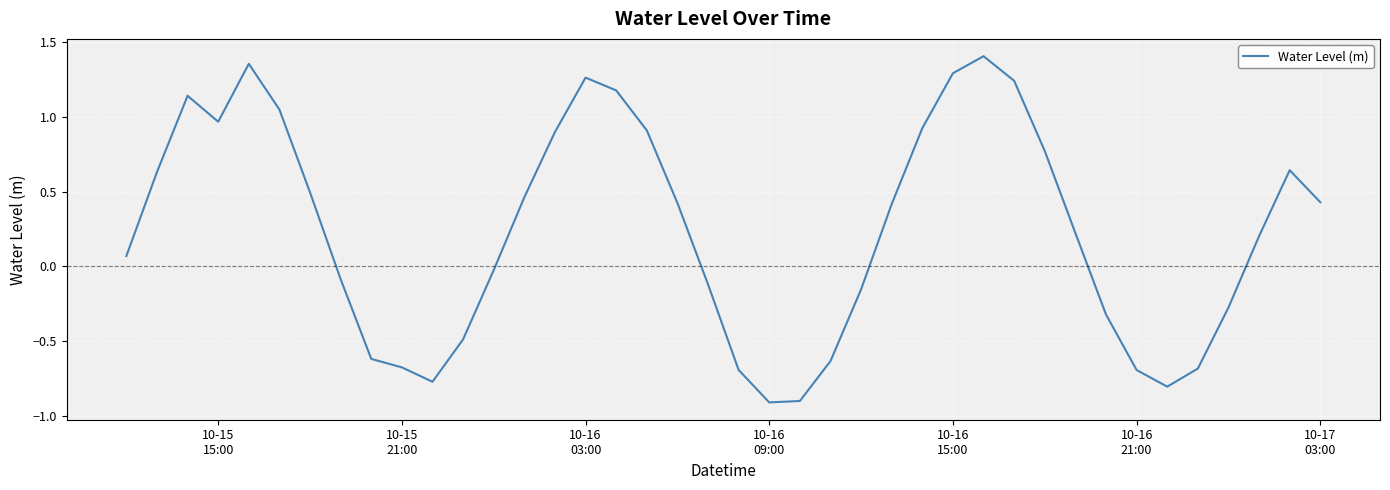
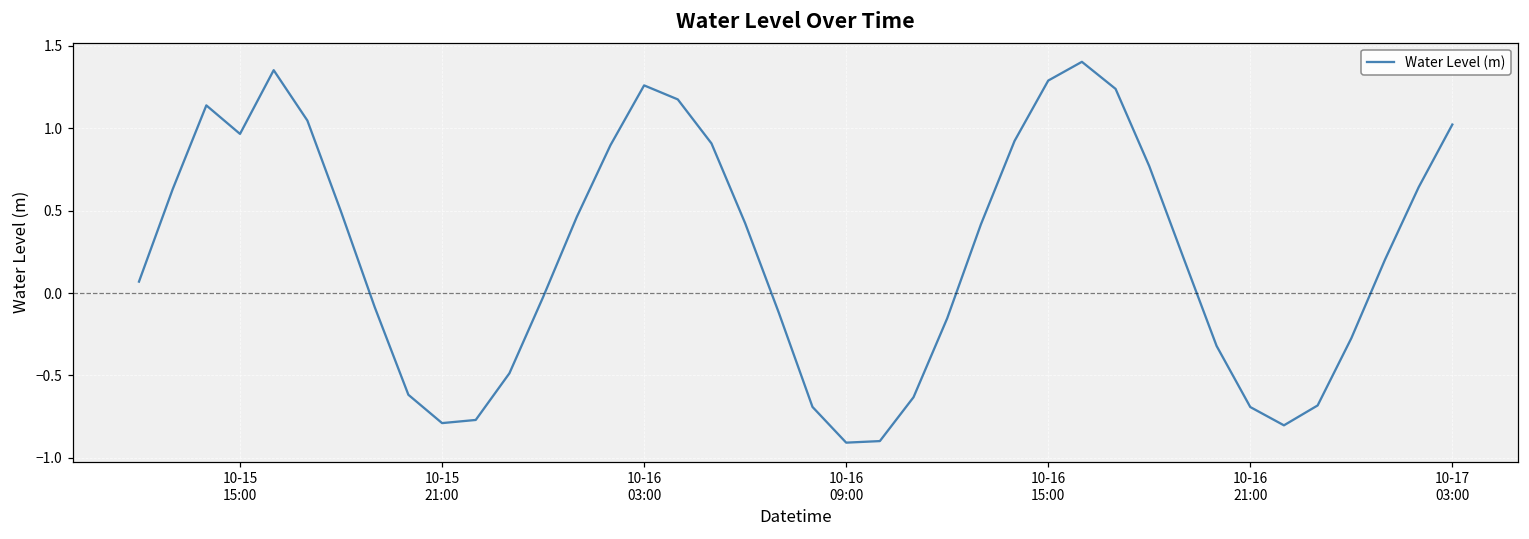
10-15 21:00: -0.67 -> -0.79
10-17 03:00: 0.43 -> 1.02
